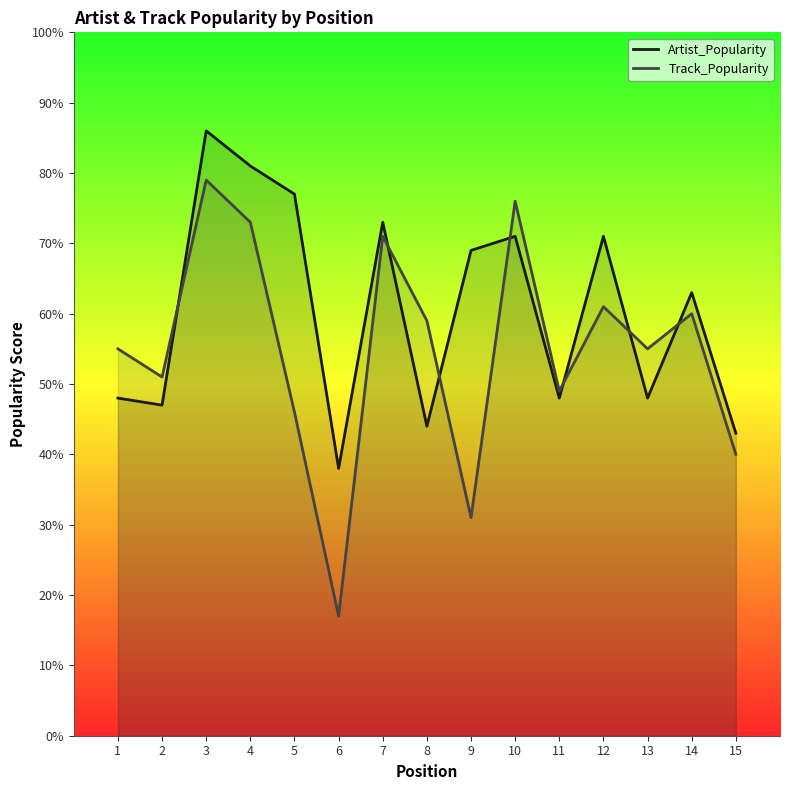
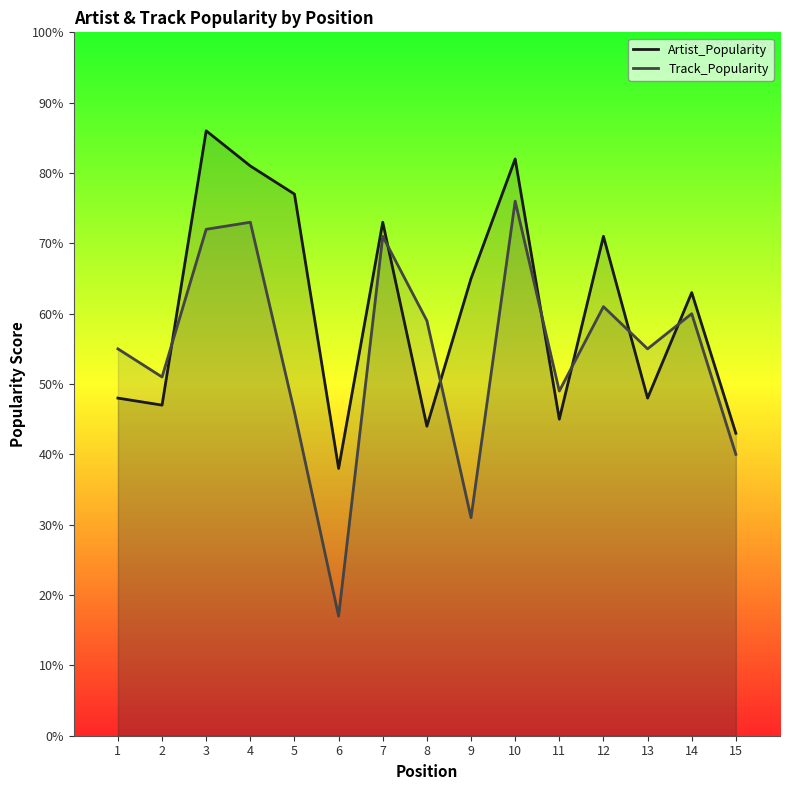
Track_Popularity, 3: 79% -> 72%
Artist_Popularity, 9: 69% -> 65%
Artist_Popularity, 10: 71% -> 82%
Artist_Popularity, 11: 48% -> 45%
